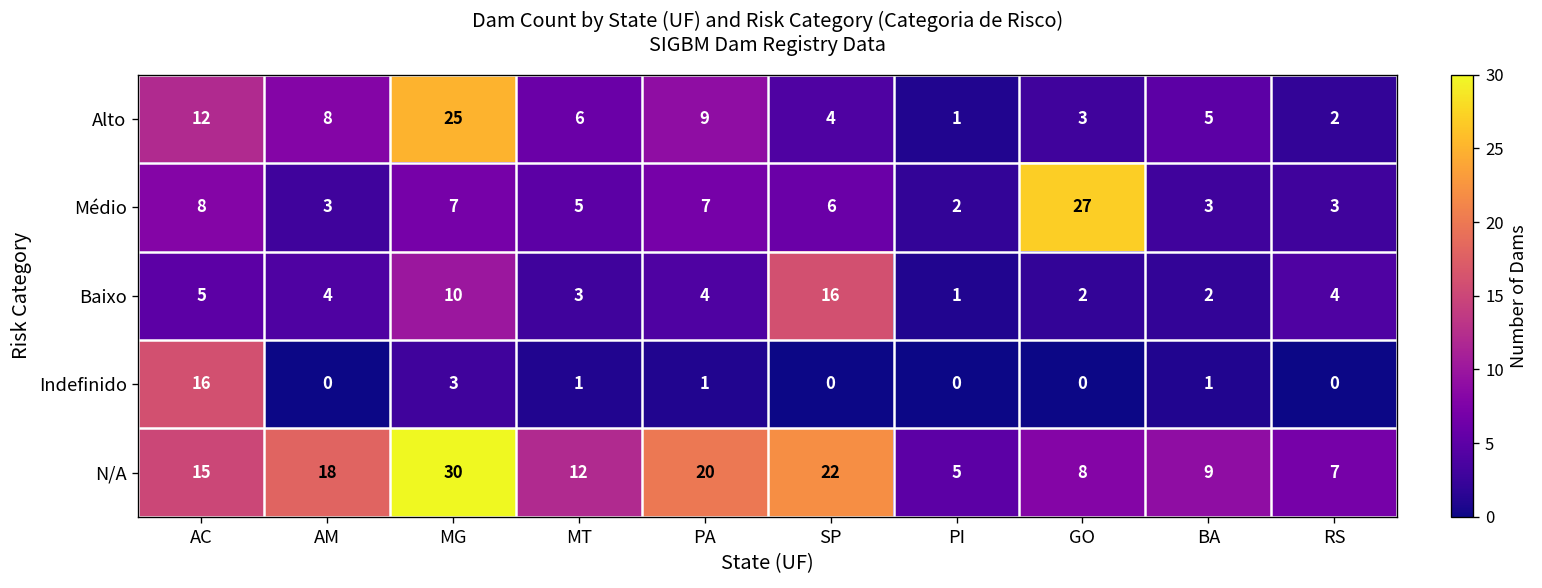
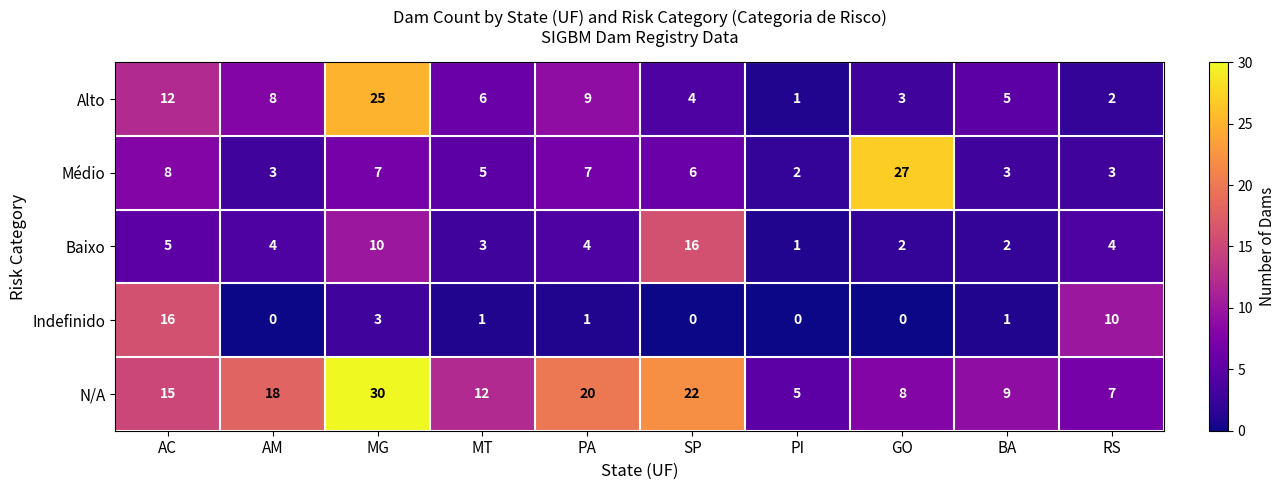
Indefinido, RS: 0 -> 10
